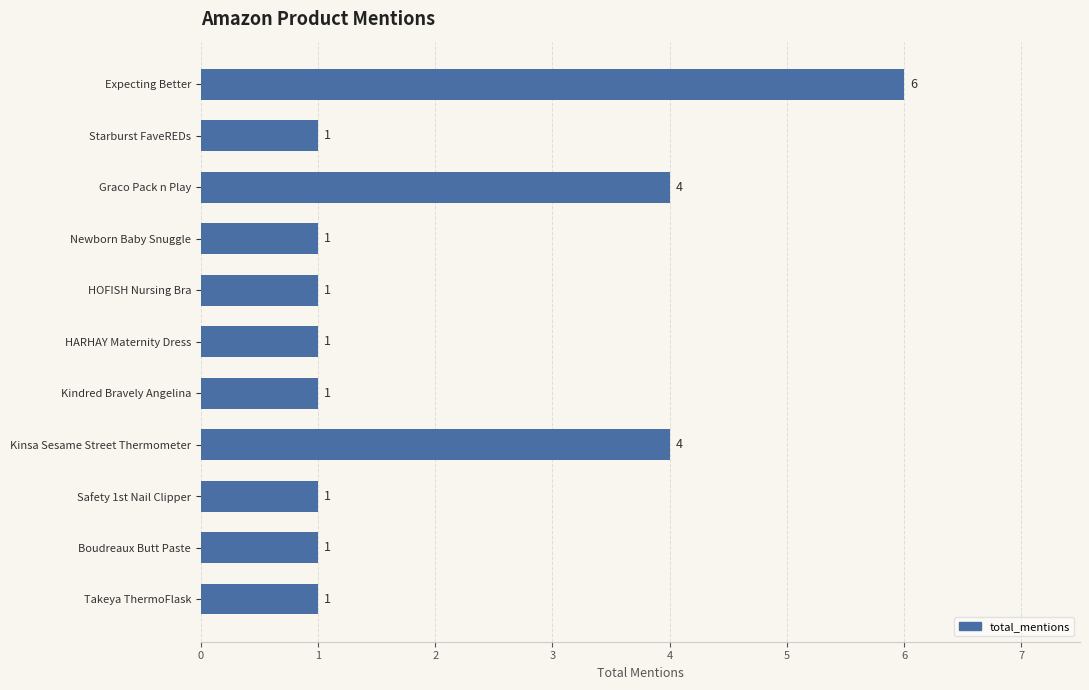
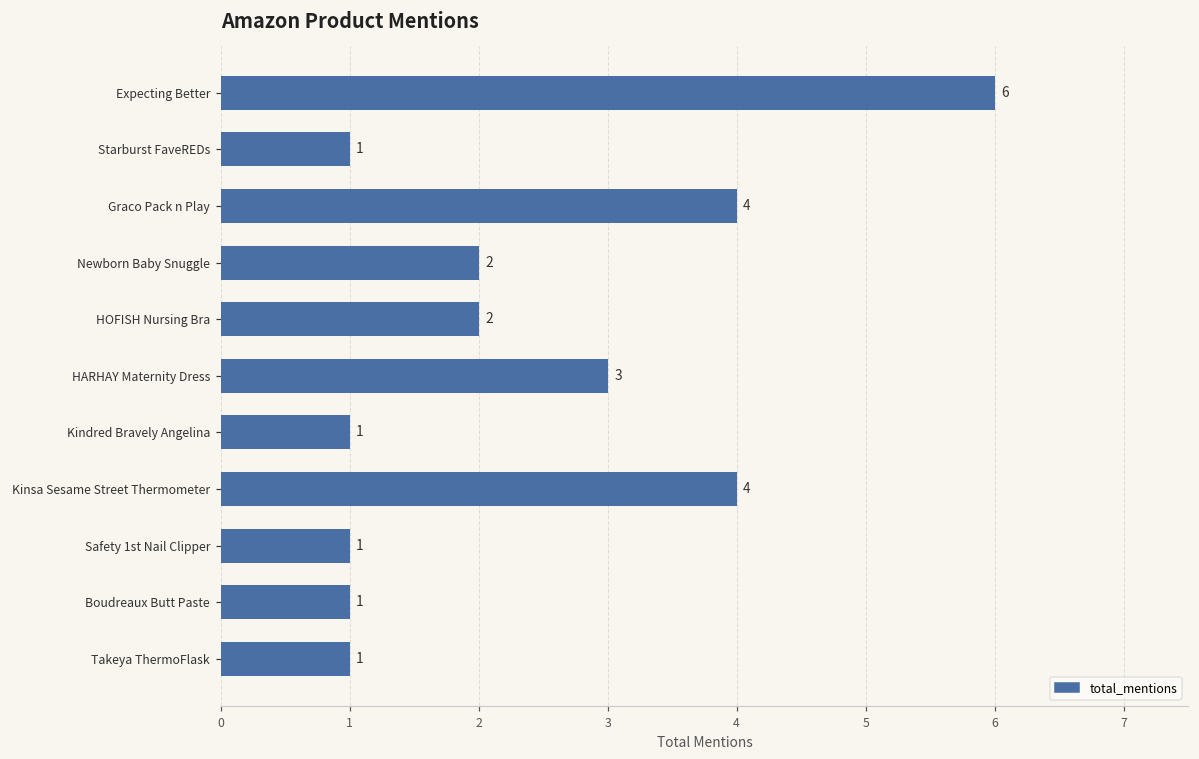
Newborn Baby Snuggle: 1 -> 2
HOFISH Nursing Bra: 1 -> 2
HARHAY Maternity Dress: 1 -> 3
